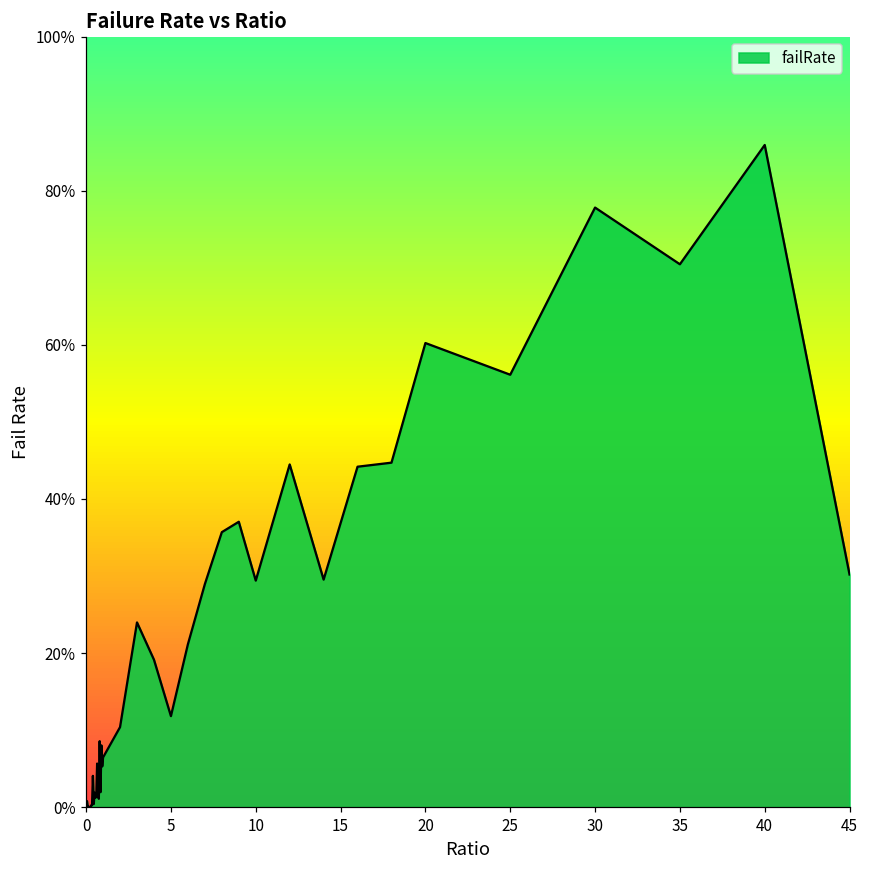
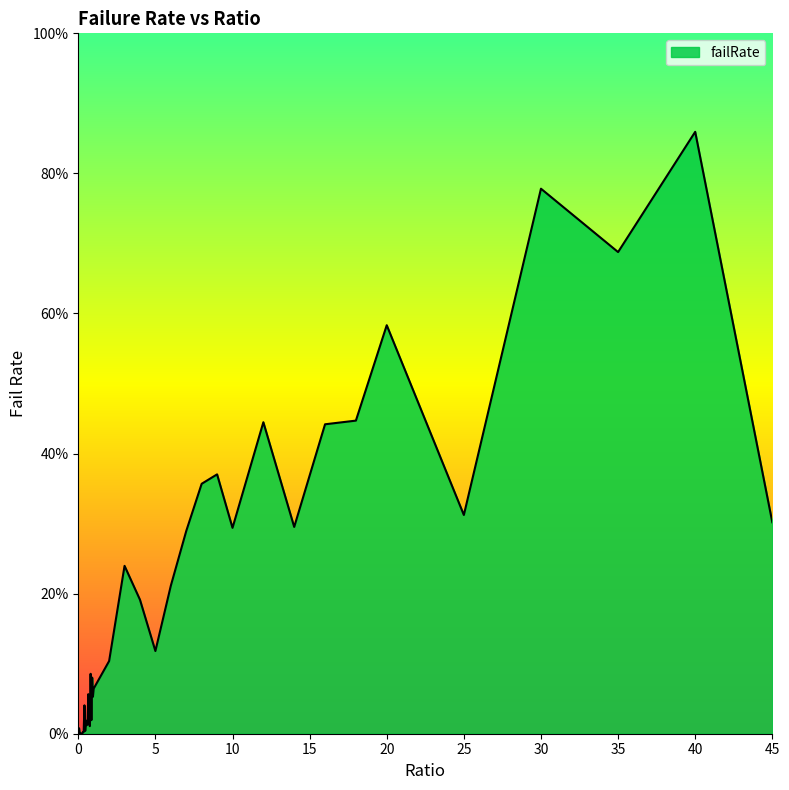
20: 60% -> 58%
25: 56% -> 31%
35: 70% -> 69%
